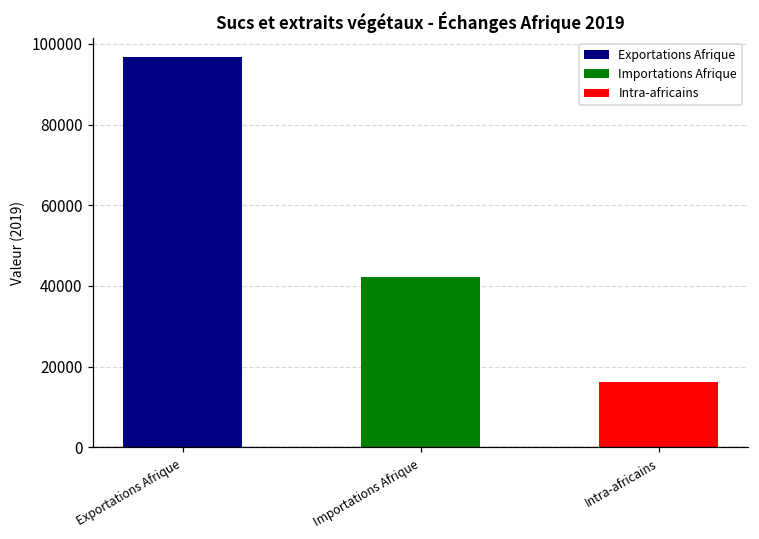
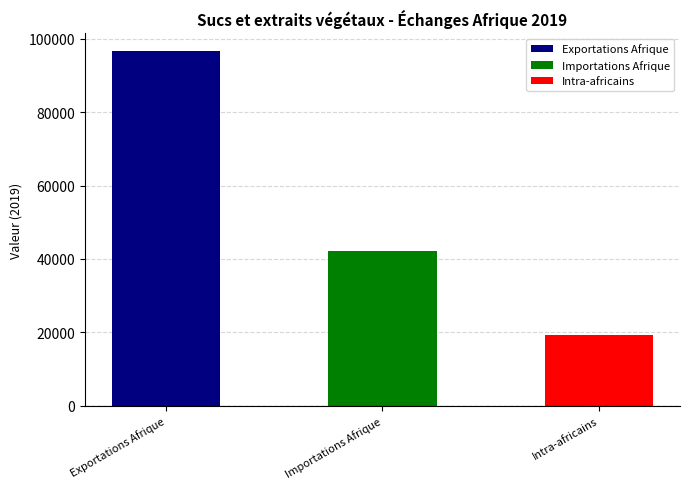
Intra-africains: 16000 -> 19000
